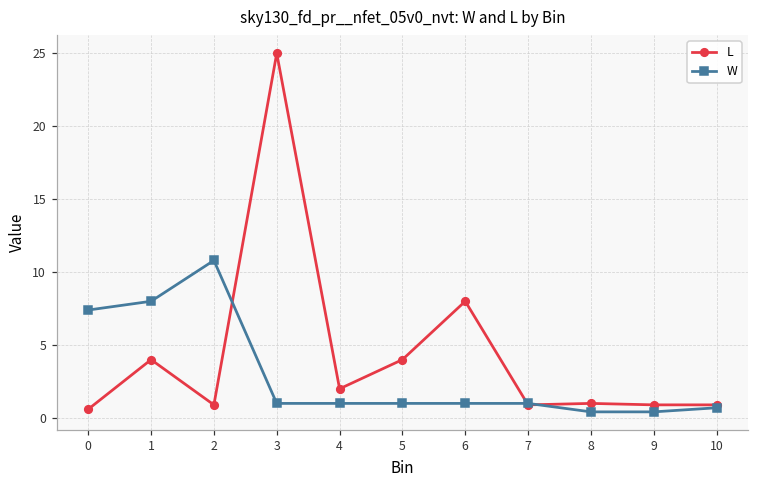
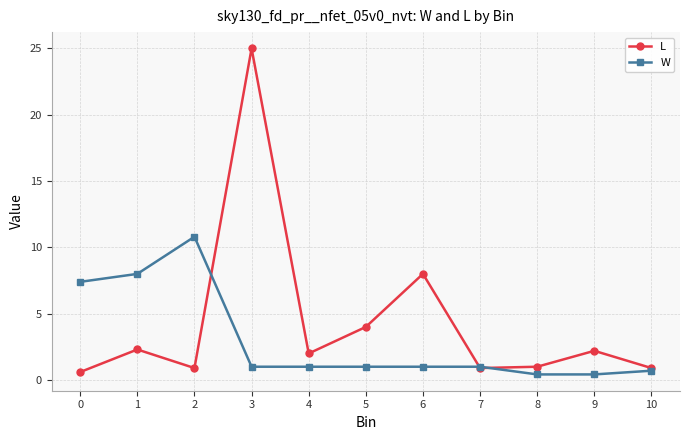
L, 1: 4.0 -> 2.3
L, 9: 0.9 -> 2.2
